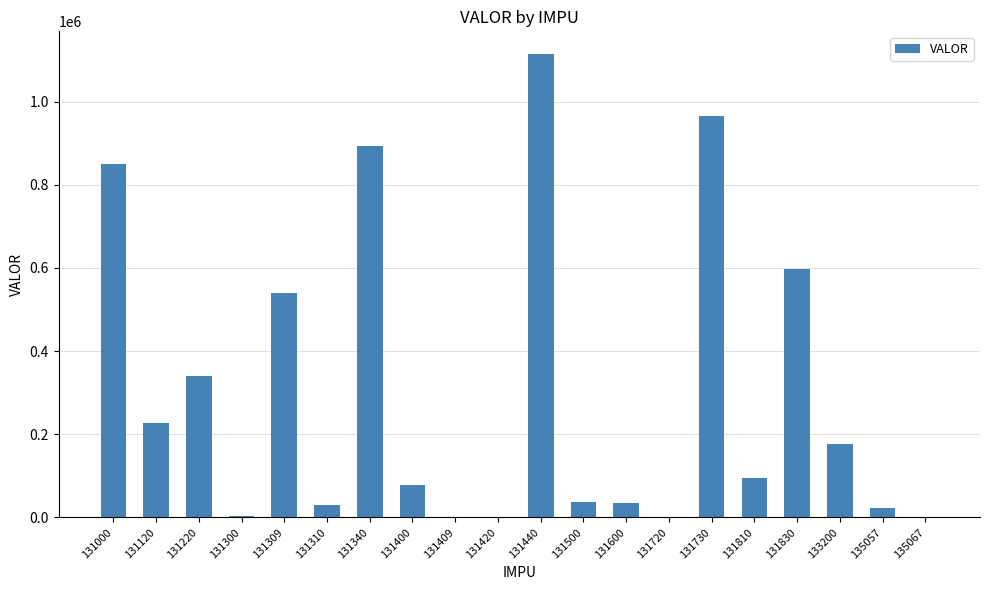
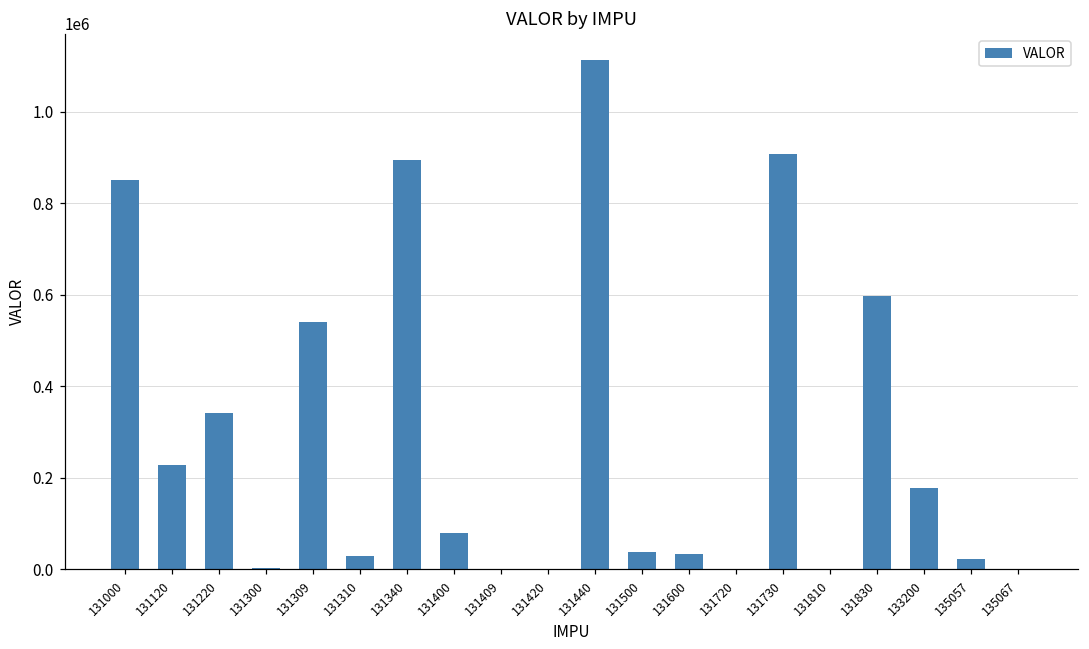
131730: 970000 -> 910000
131810: 100000 -> 0
